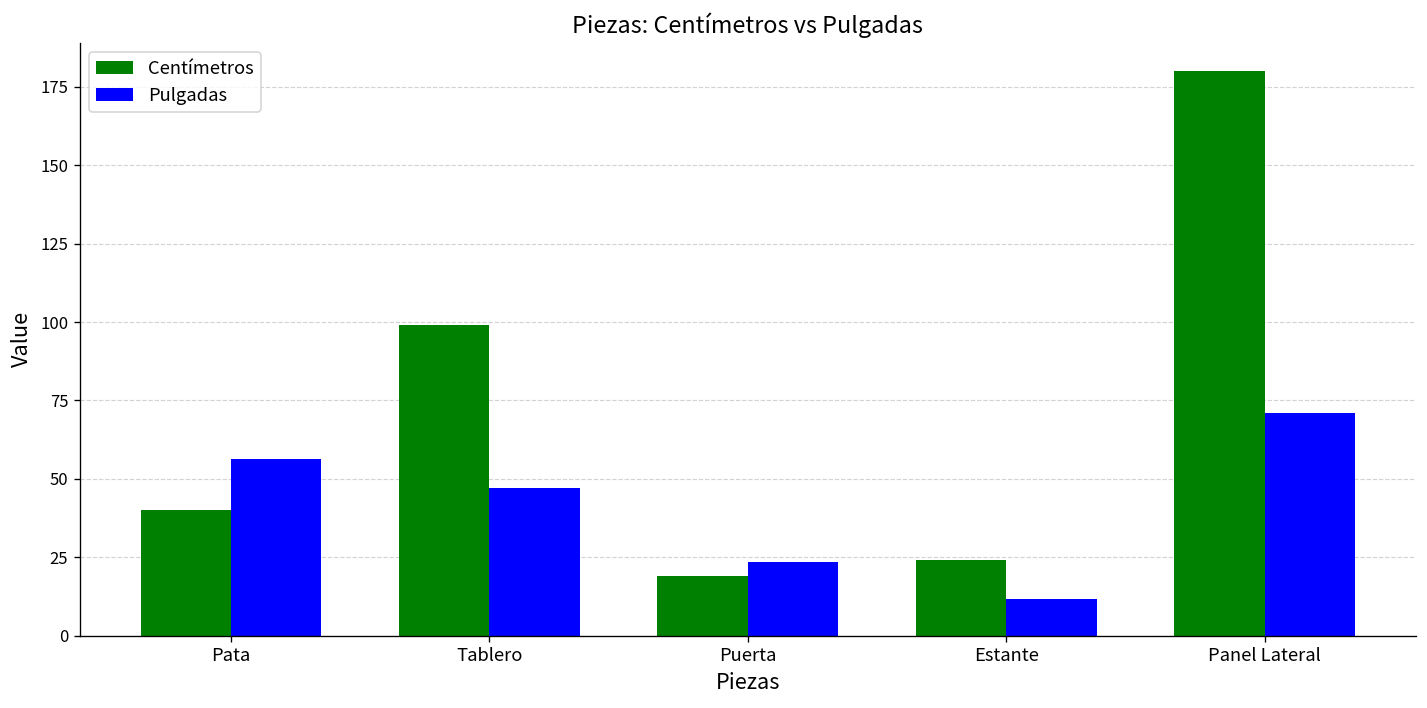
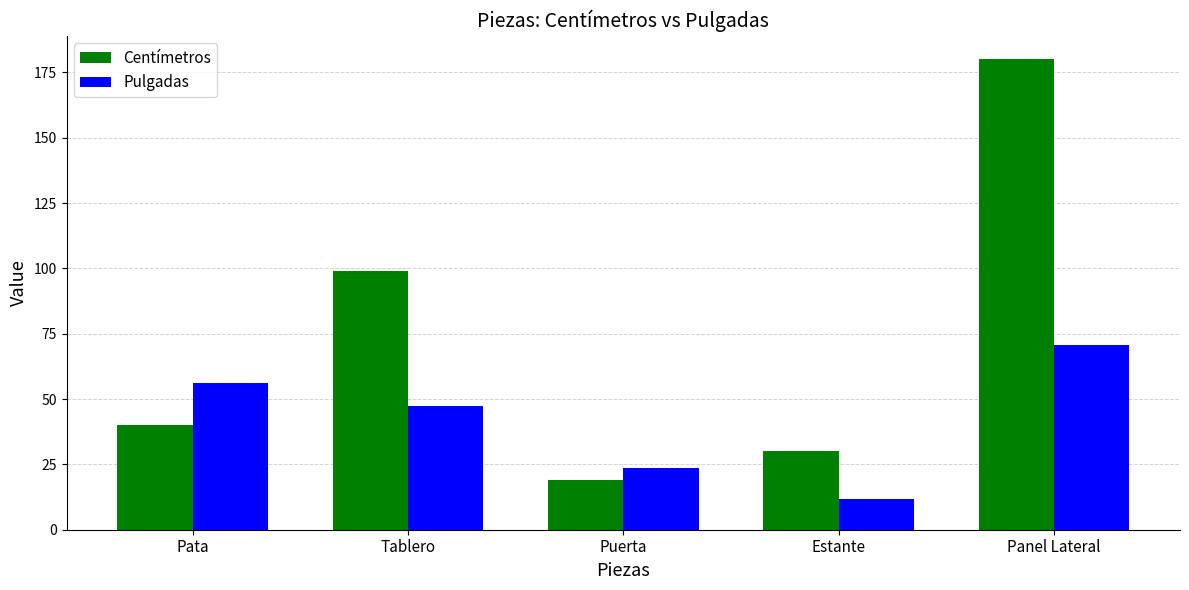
Centímetros, Estante: 24 -> 30
